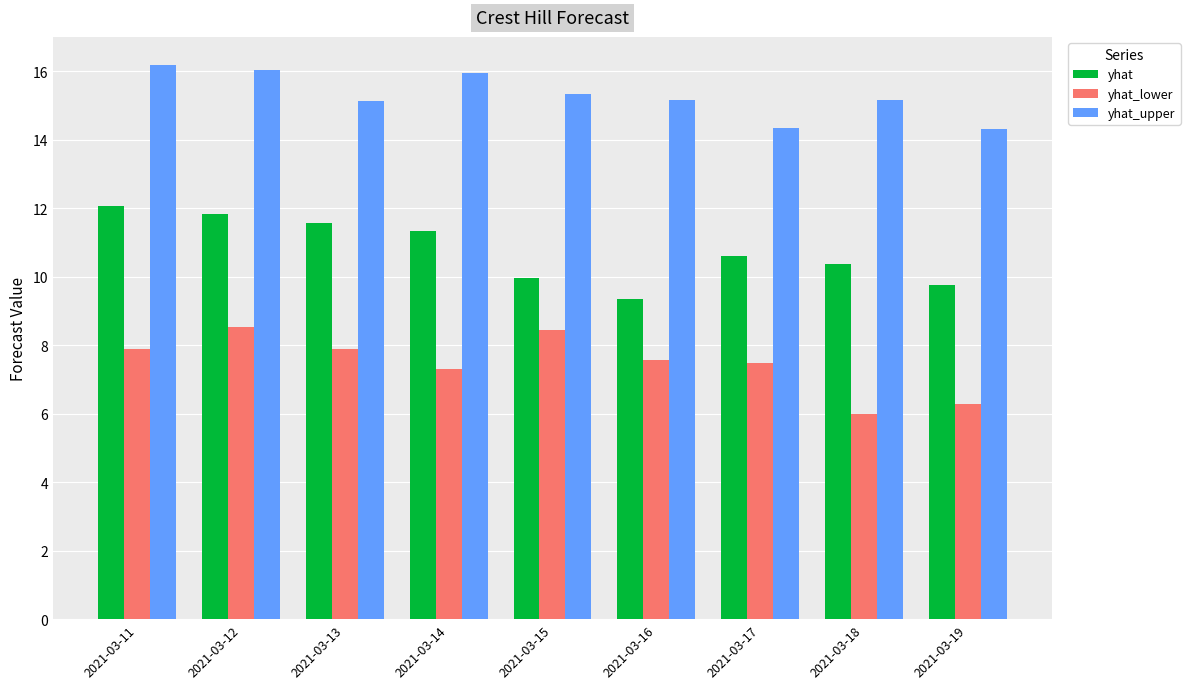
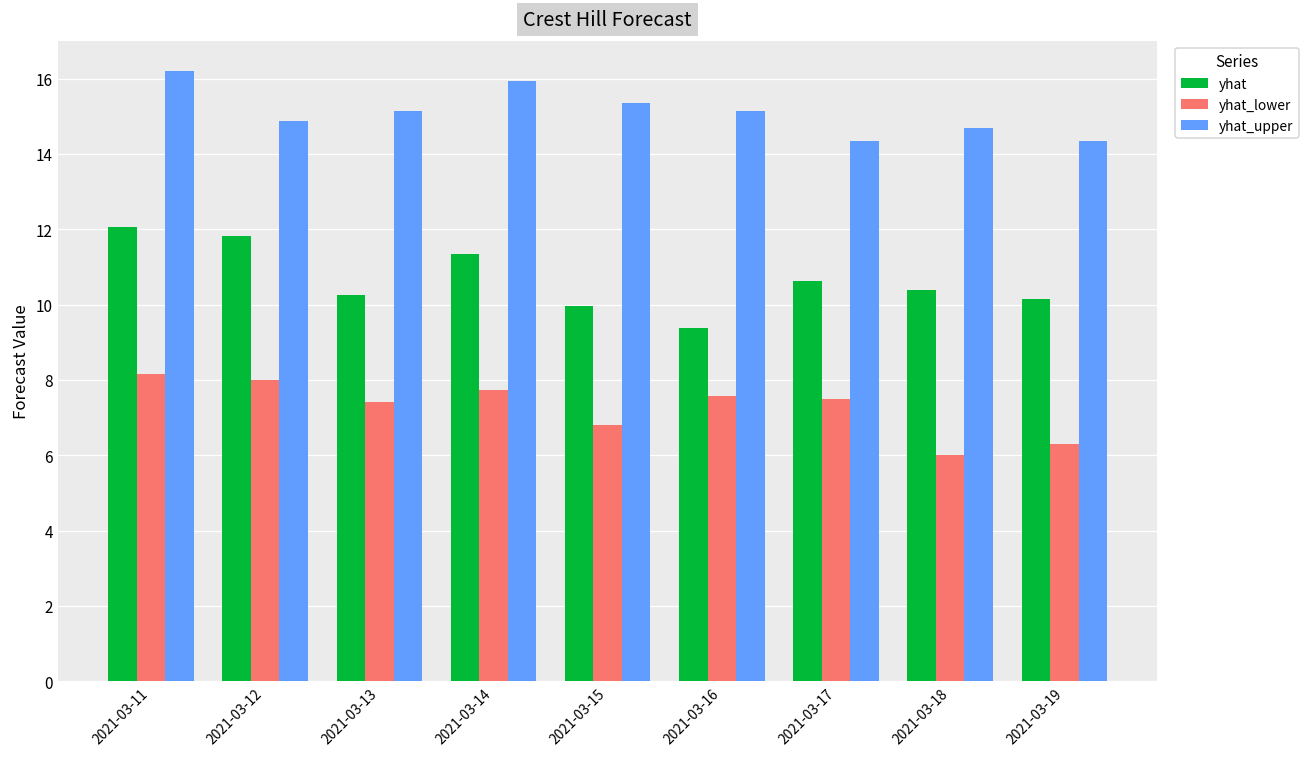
yhat_lower, 2021-03-11: 7.9 -> 8.2
yhat_lower, 2021-03-12: 8.5 -> 8.0
yhat_upper, 2021-03-12: 16.0 -> 14.9
yhat, 2021-03-13: 11.6 -> 10.3
yhat_lower, 2021-03-13: 7.9 -> 7.4
yhat_lower, 2021-03-14: 7.3 -> 7.7
yhat_lower, 2021-03-15: 8.5 -> 6.8
yhat_upper, 2021-03-18: 15.2 -> 14.7
yhat, 2021-03-19: 9.8 -> 10.1
